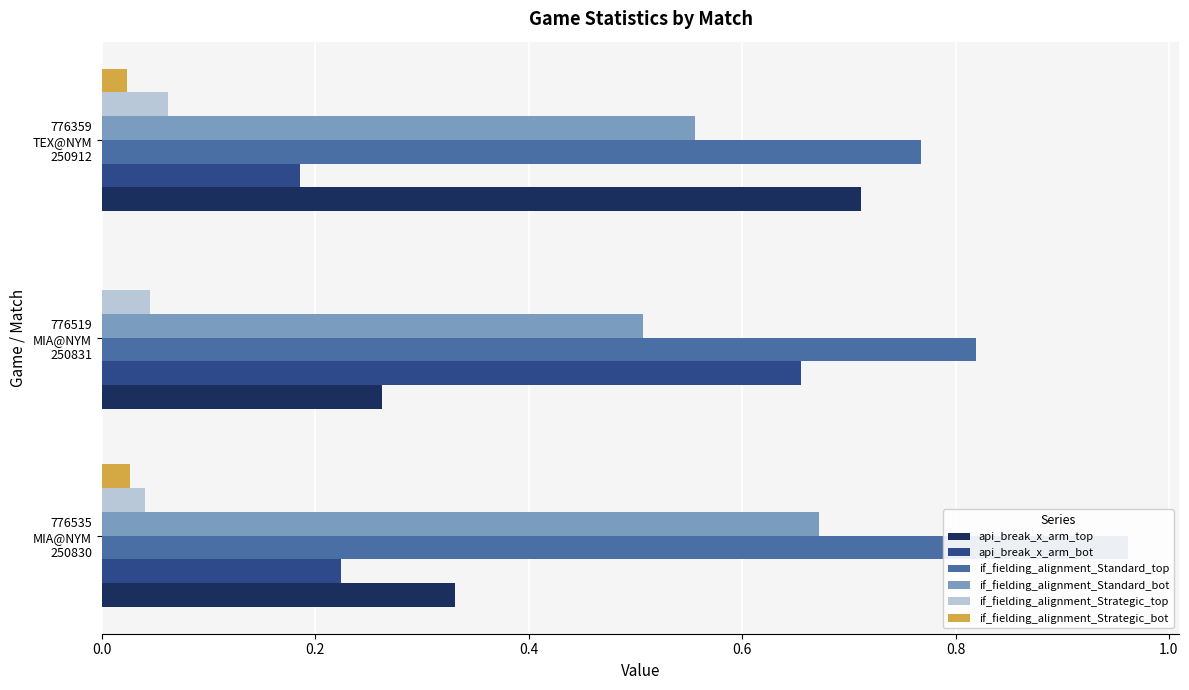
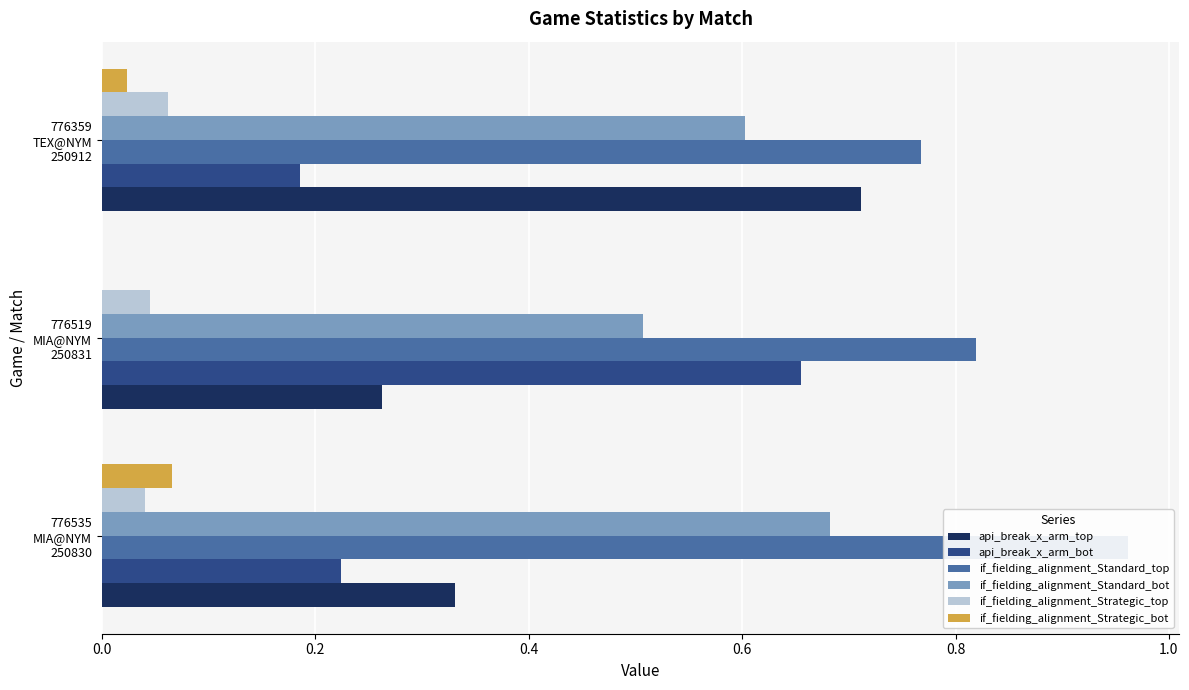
if_fielding_alignment_Standard_bot, 776359 TEX@NYM 250912: 0.556 -> 0.603
if_fielding_alignment_Strategic_bot, 776535 MIA@NYM 250830: 0.026 -> 0.066
if_fielding_alignment_Standard_bot, 776535 MIA@NYM 250830: 0.672 -> 0.683
